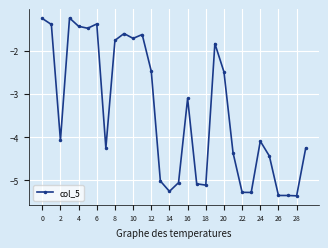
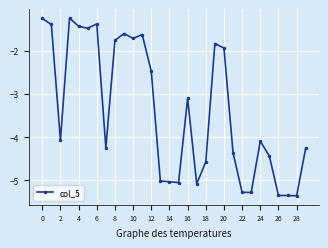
14: -5.3 -> -5.0
18: -5.1 -> -4.6
20: -2.5 -> -1.9
